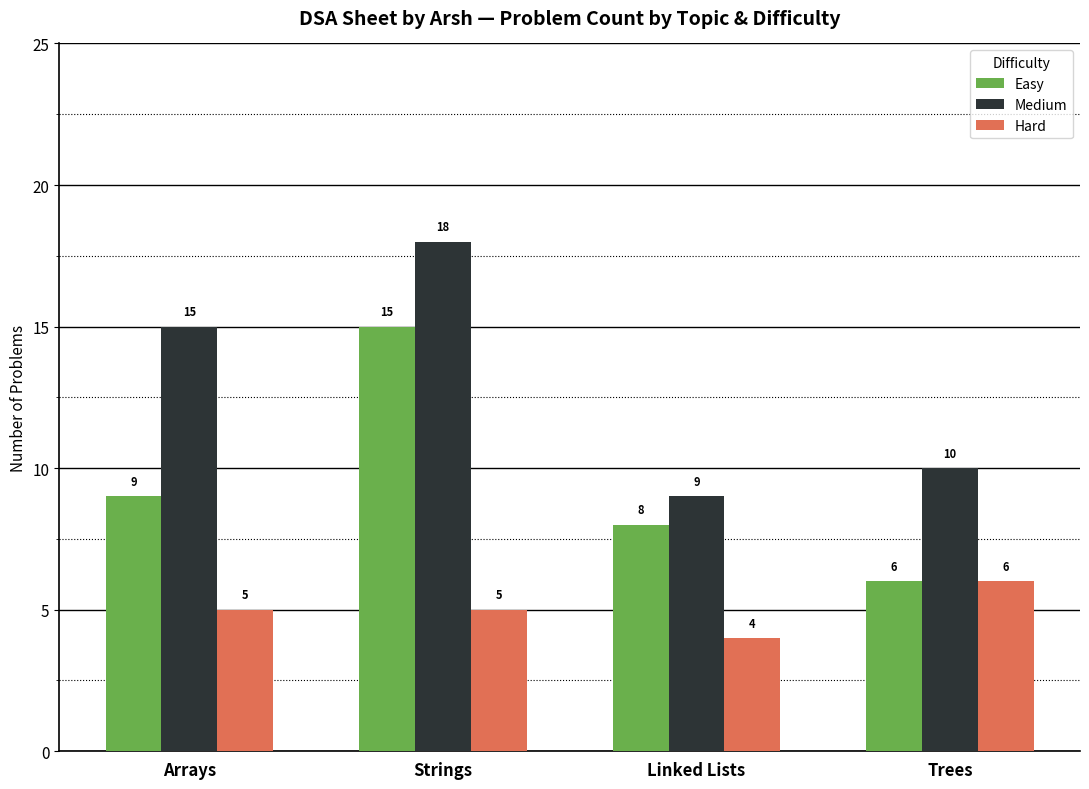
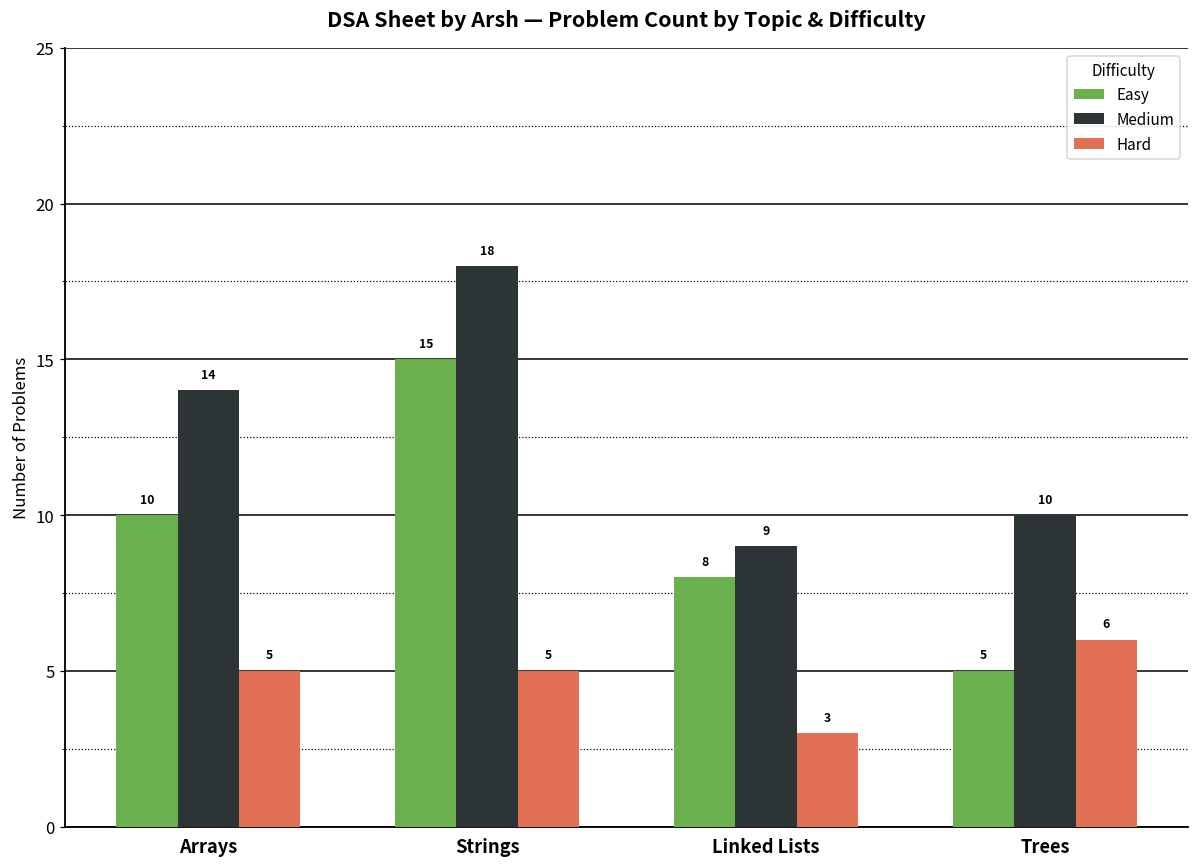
Easy, Arrays: 9 -> 10
Medium, Arrays: 15 -> 14
Hard, Linked Lists: 4 -> 3
Easy, Trees: 6 -> 5
